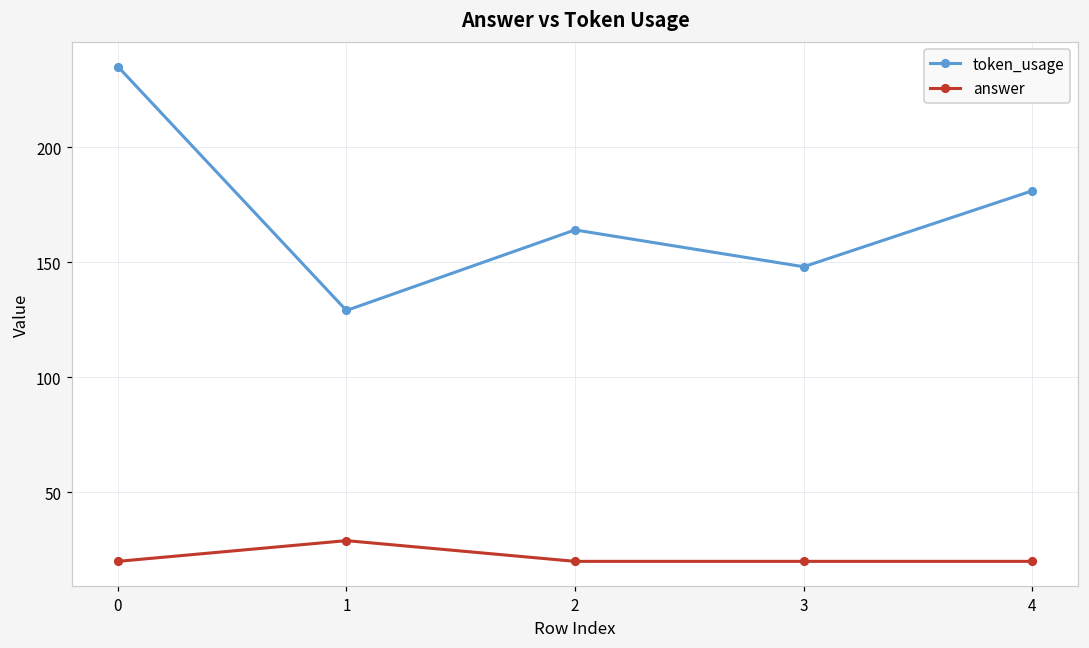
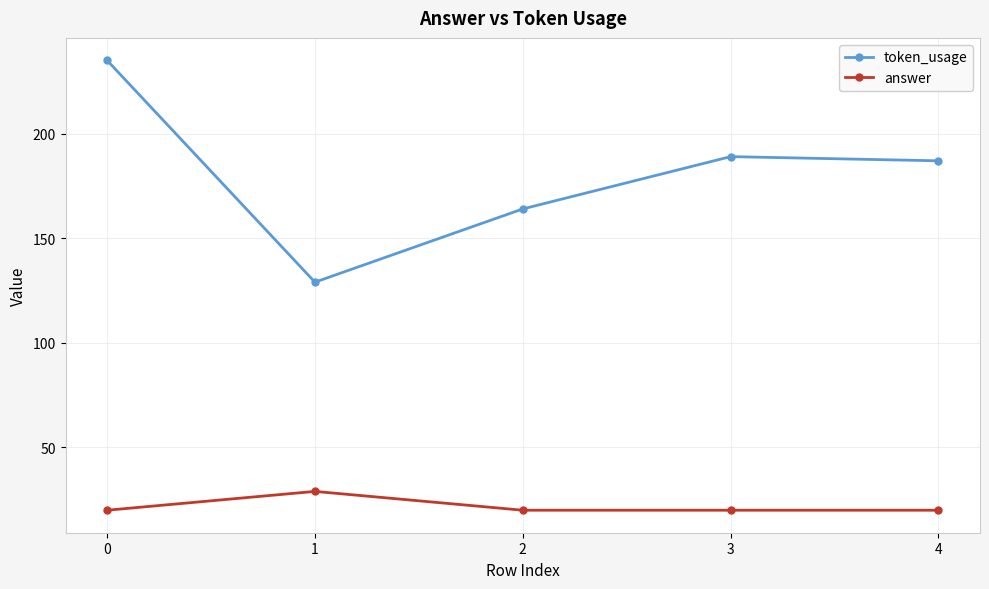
token_usage, 3: 148 -> 189
token_usage, 4: 181 -> 187
